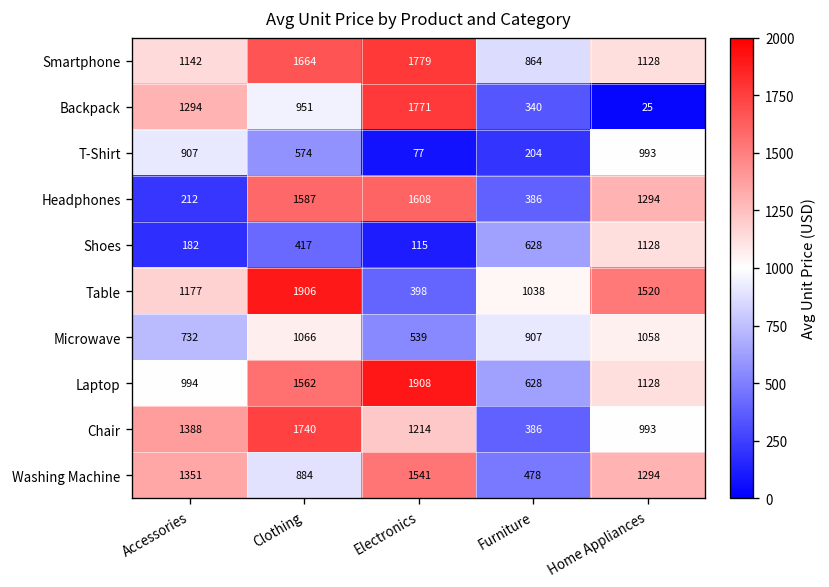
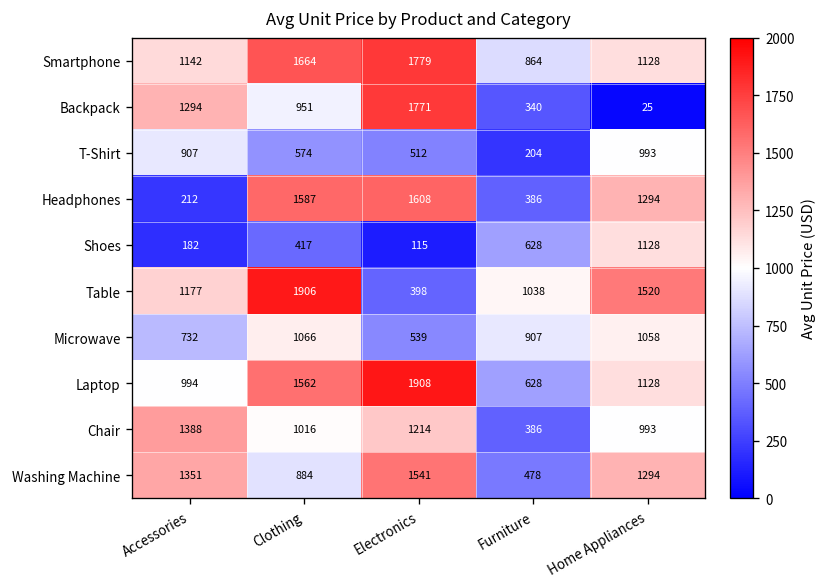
T-Shirt, Electronics: 77 -> 512
Chair, Clothing: 1740 -> 1016
